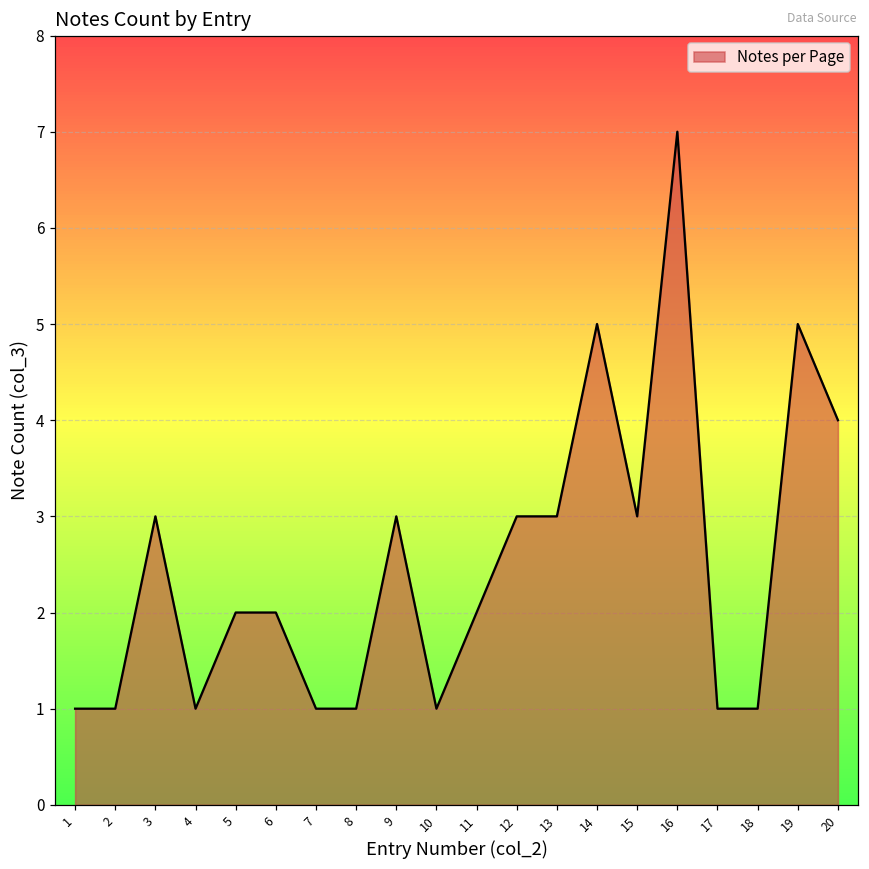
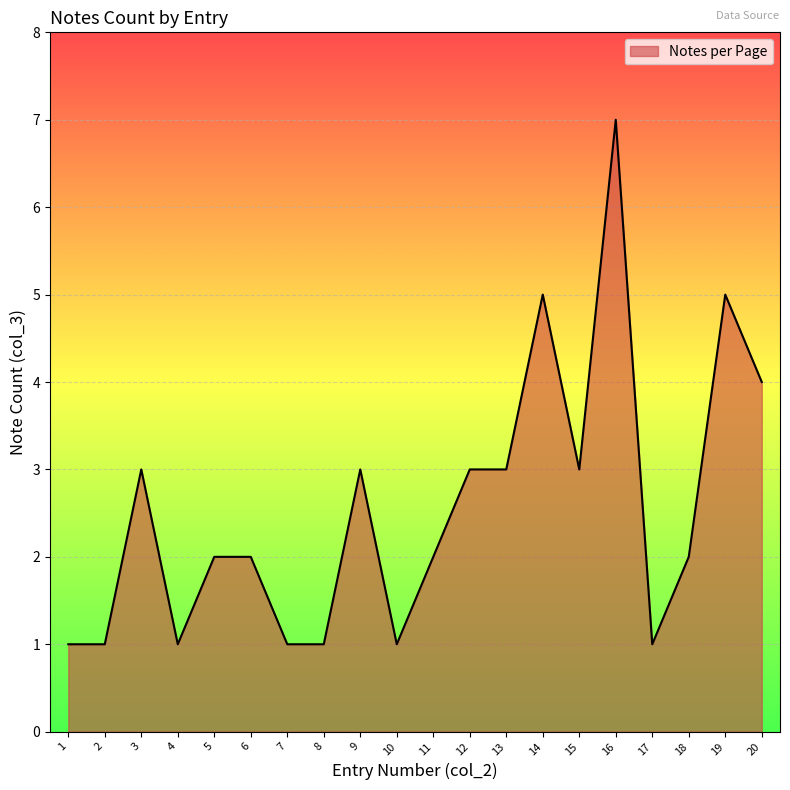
18: 1 -> 2
